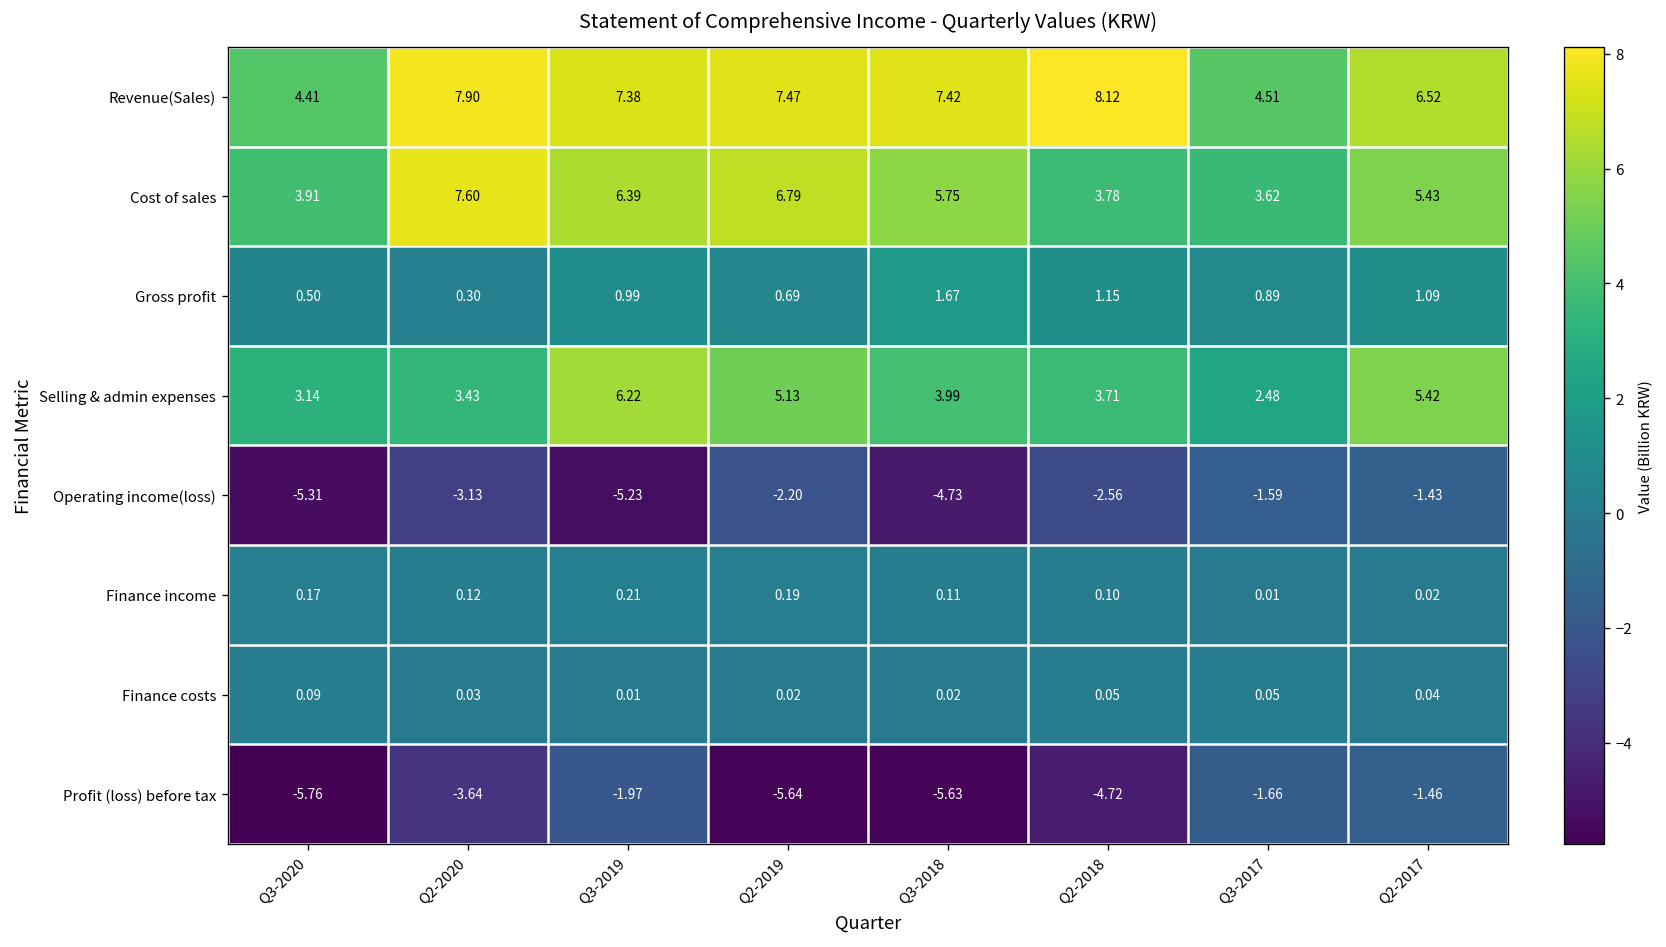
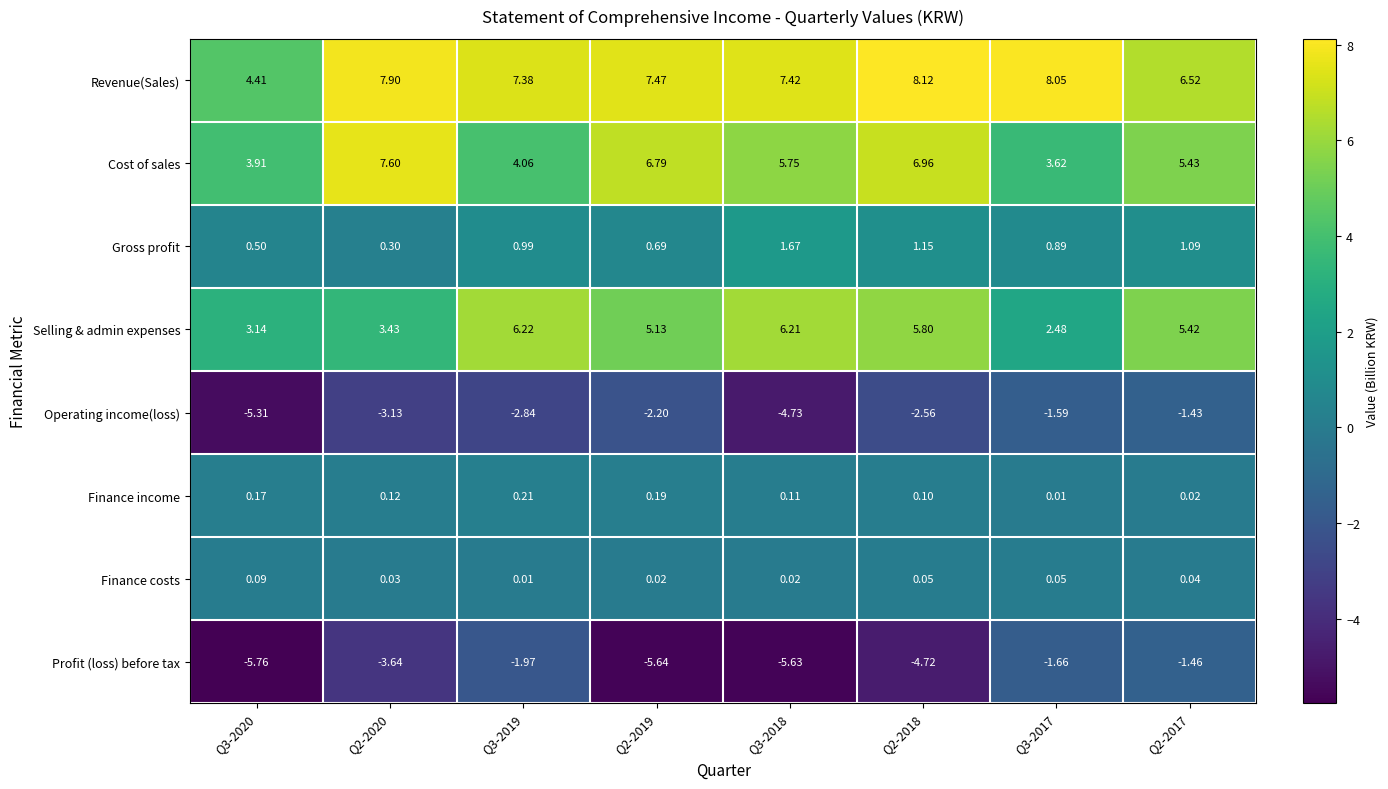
Revenue(Sales), Q3-2017: 4.51 -> 8.05
Cost of sales, Q3-2019: 6.39 -> 4.06
Cost of sales, Q2-2018: 3.78 -> 6.96
Selling & admin expenses, Q3-2018: 3.99 -> 6.21
Selling & admin expenses, Q2-2018: 3.71 -> 5.80
Operating income(loss), Q3-2019: -5.23 -> -2.84
